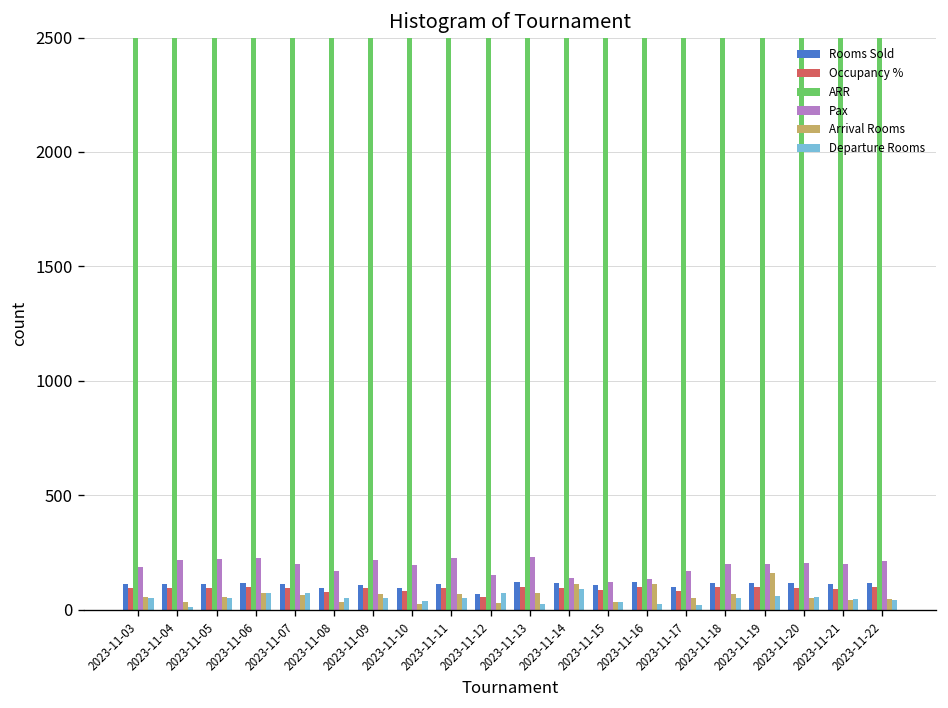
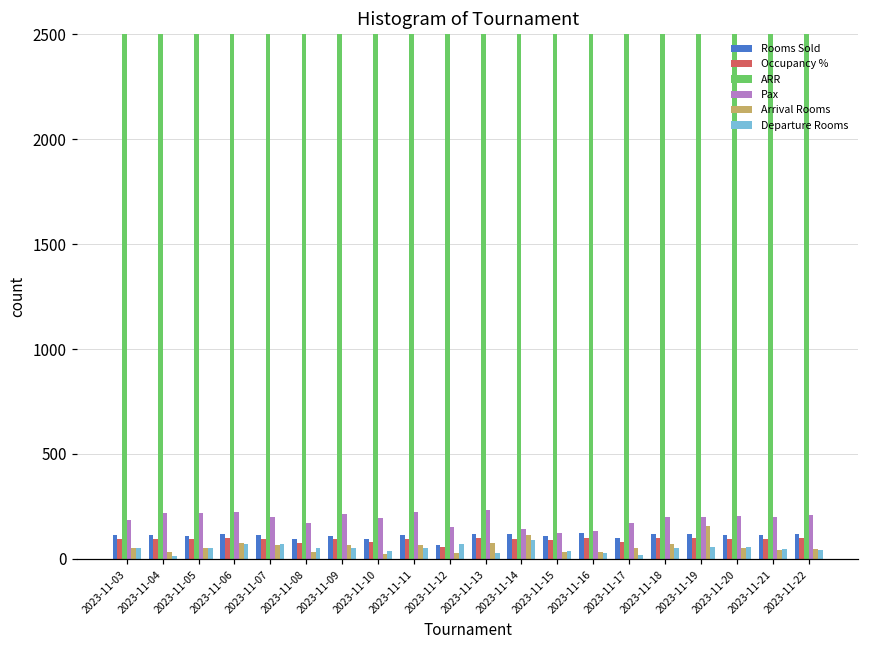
Arrival Rooms, 2023-11-16: 110 -> 30
